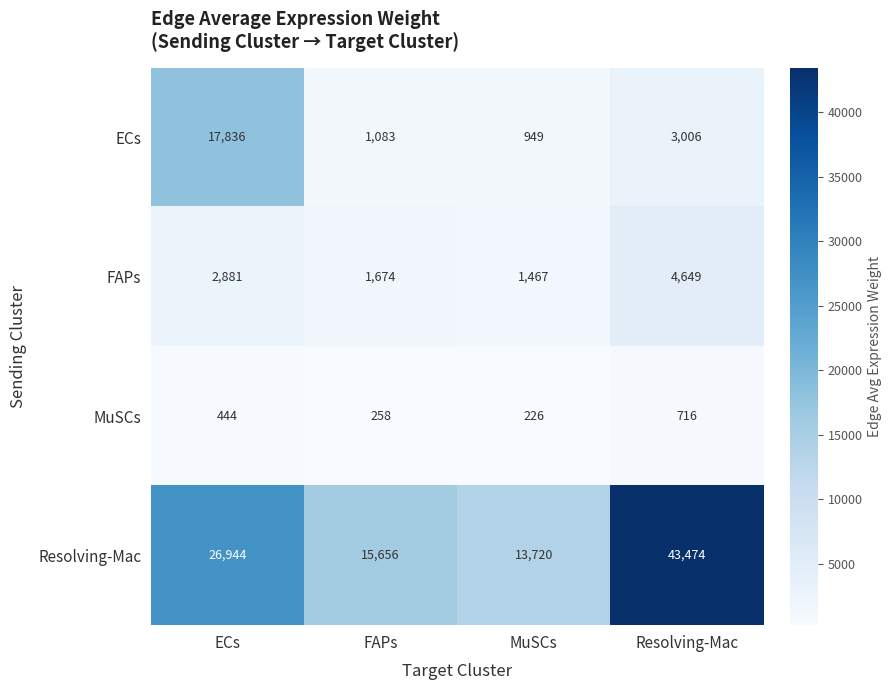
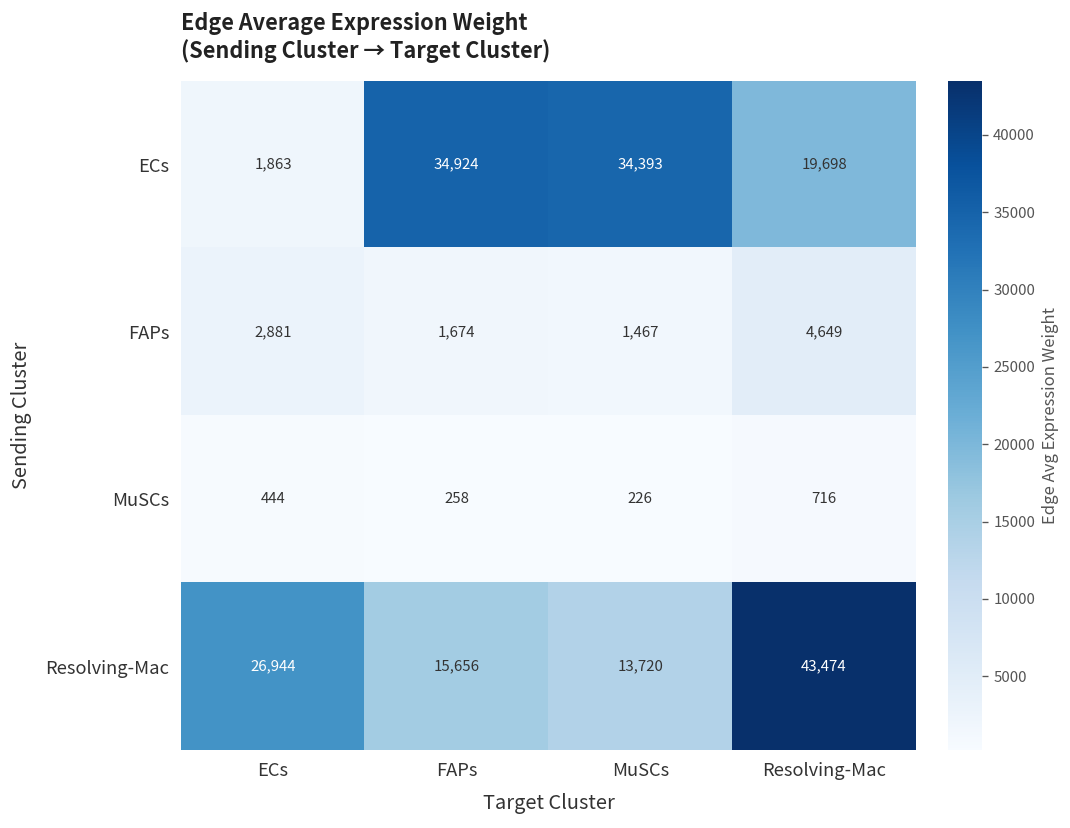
ECs, ECs: 17,836 -> 1,863
ECs, FAPs: 1,083 -> 34,924
ECs, MuSCs: 949 -> 34,393
ECs, Resolving-Mac: 3,006 -> 19,698
